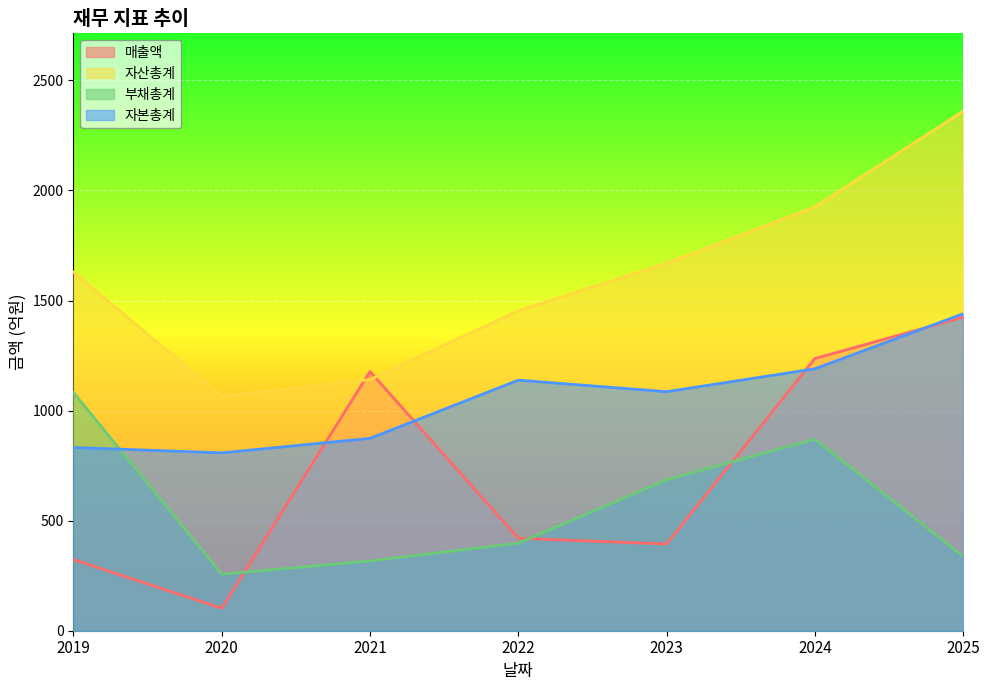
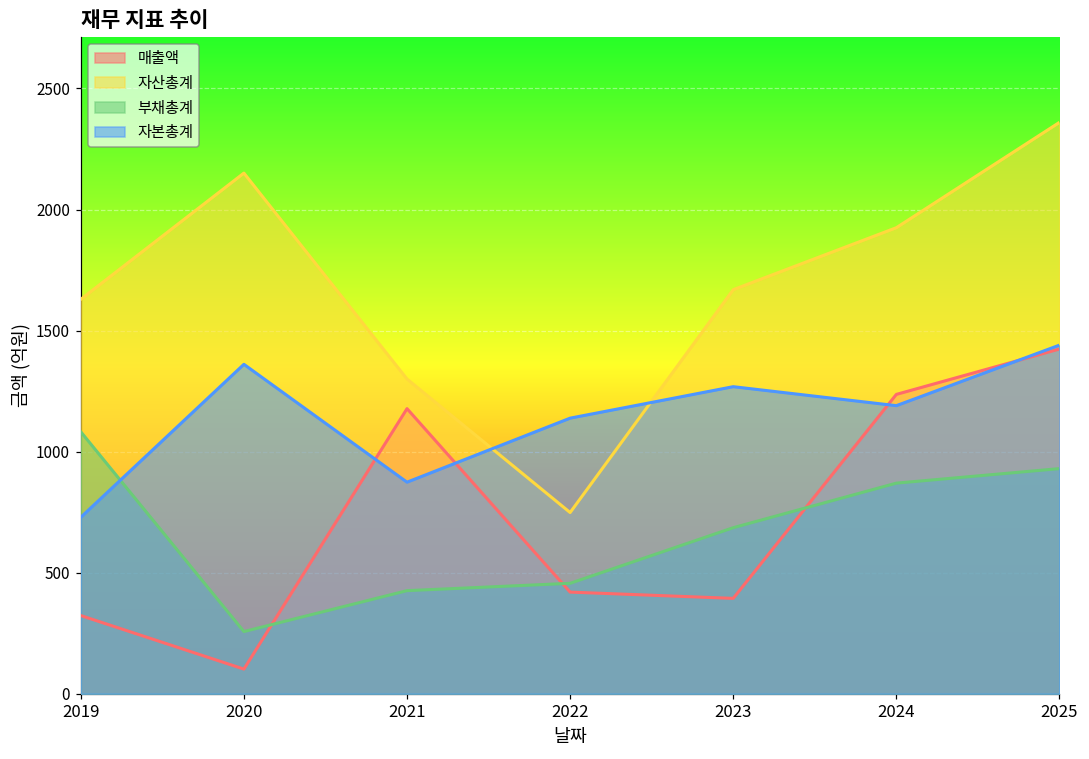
자본총계, 2019: 830 -> 730
자산총계, 2020: 1070 -> 2150
자본총계, 2020: 810 -> 1360
자산총계, 2021: 1140 -> 1300
부채총계, 2021: 320 -> 430
자산총계, 2022: 1450 -> 750
부채총계, 2022: 400 -> 460
자본총계, 2023: 1090 -> 1270
부채총계, 2025: 340 -> 930
